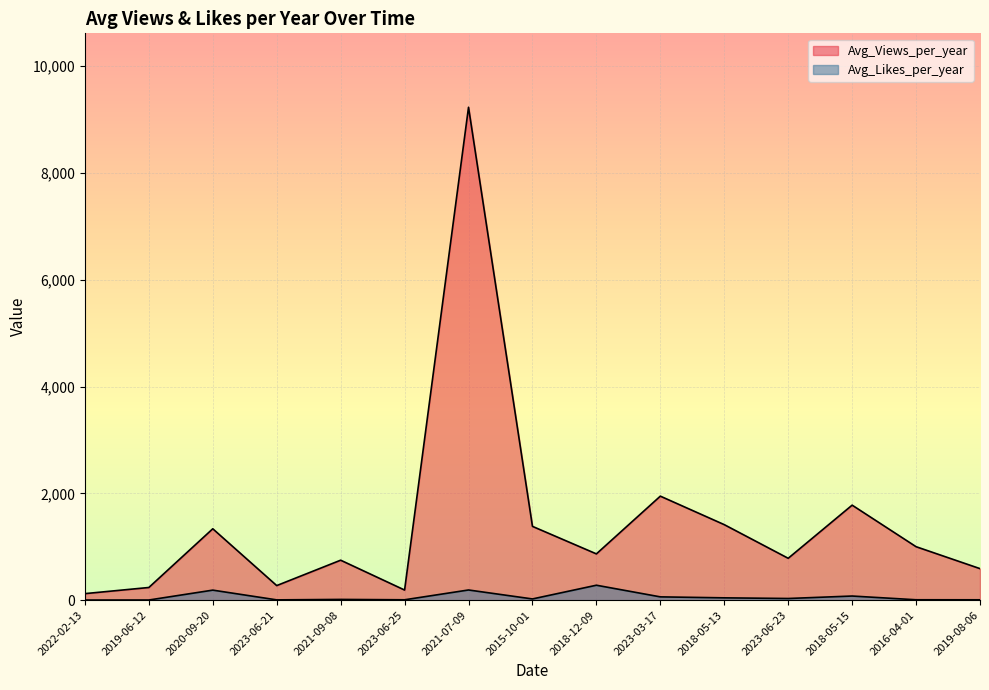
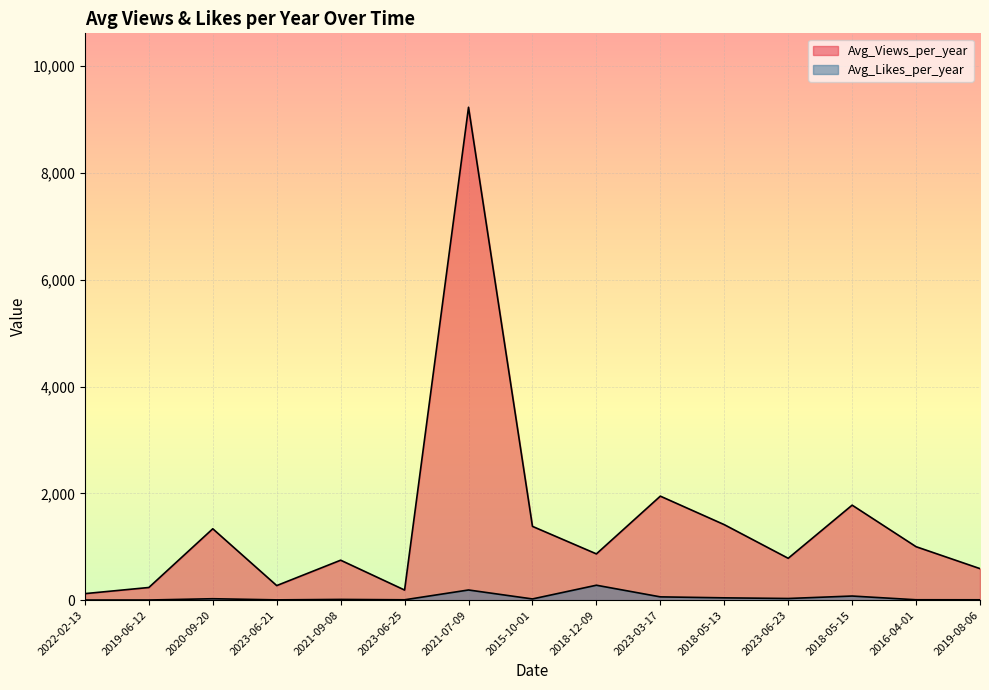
Avg_Likes_per_year, 2020-09-20: 200 -> 0
